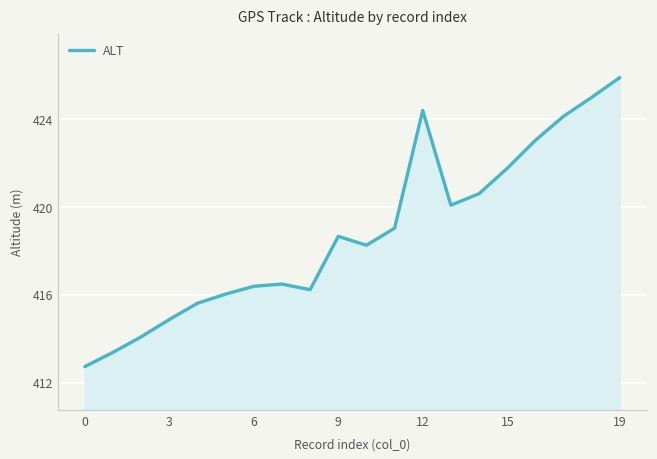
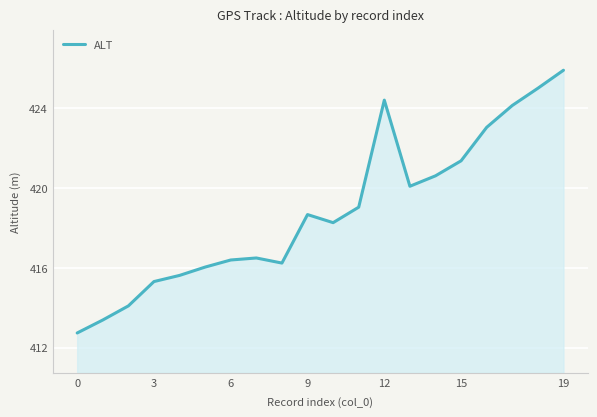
3: 414.9 -> 415.3
15: 421.8 -> 421.4
